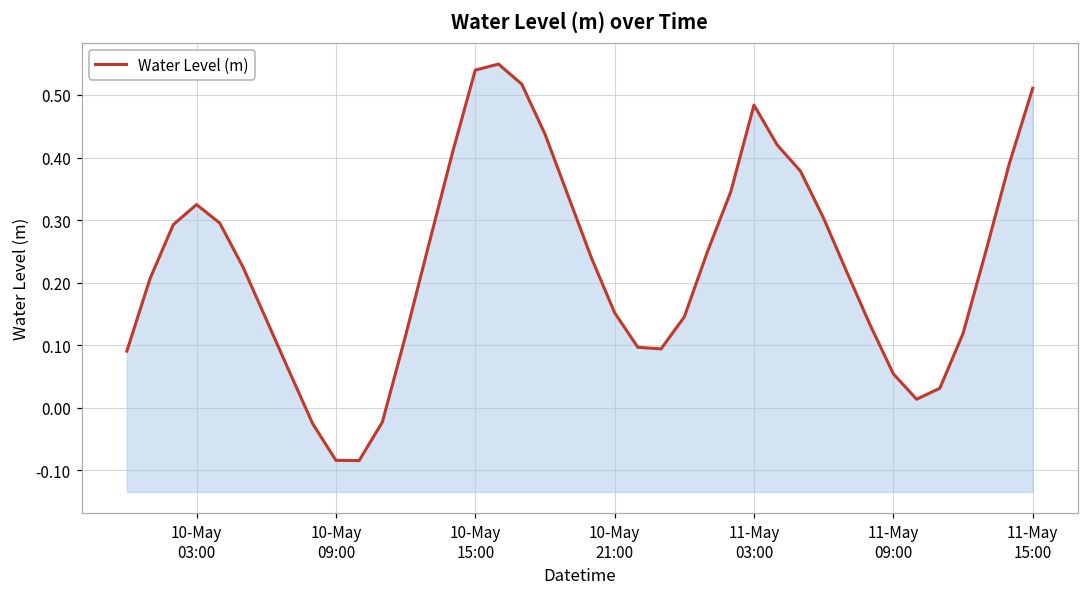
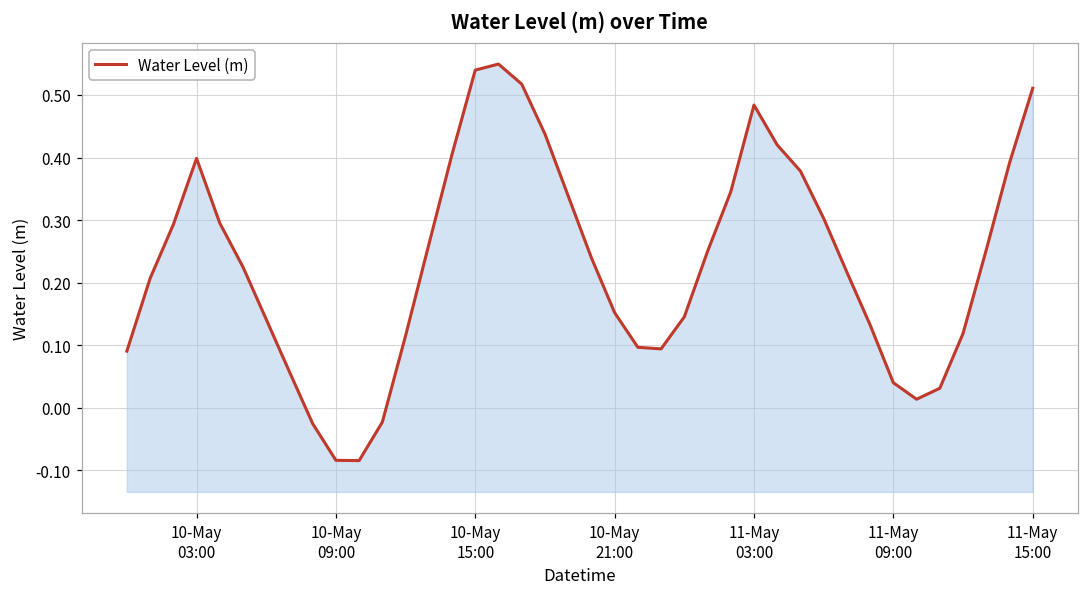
10-May 03:00: 0.32 -> 0.40
11-May 09:00: 0.05 -> 0.04
